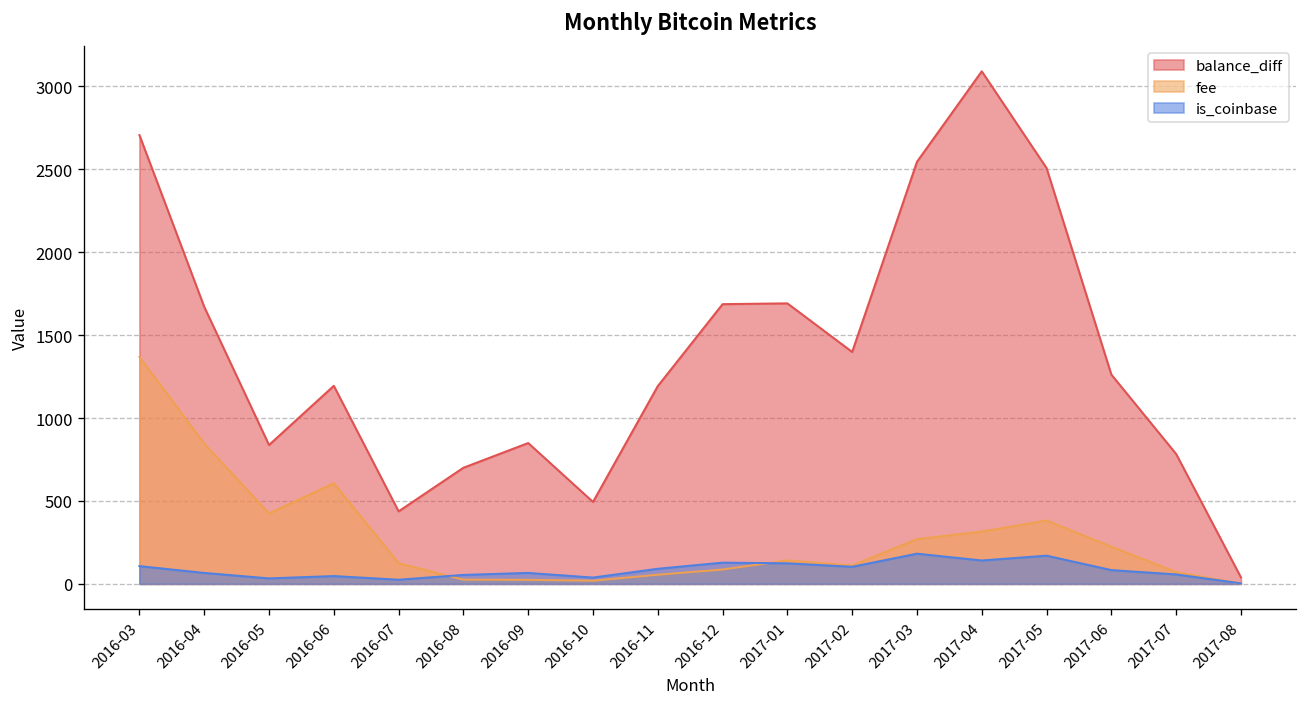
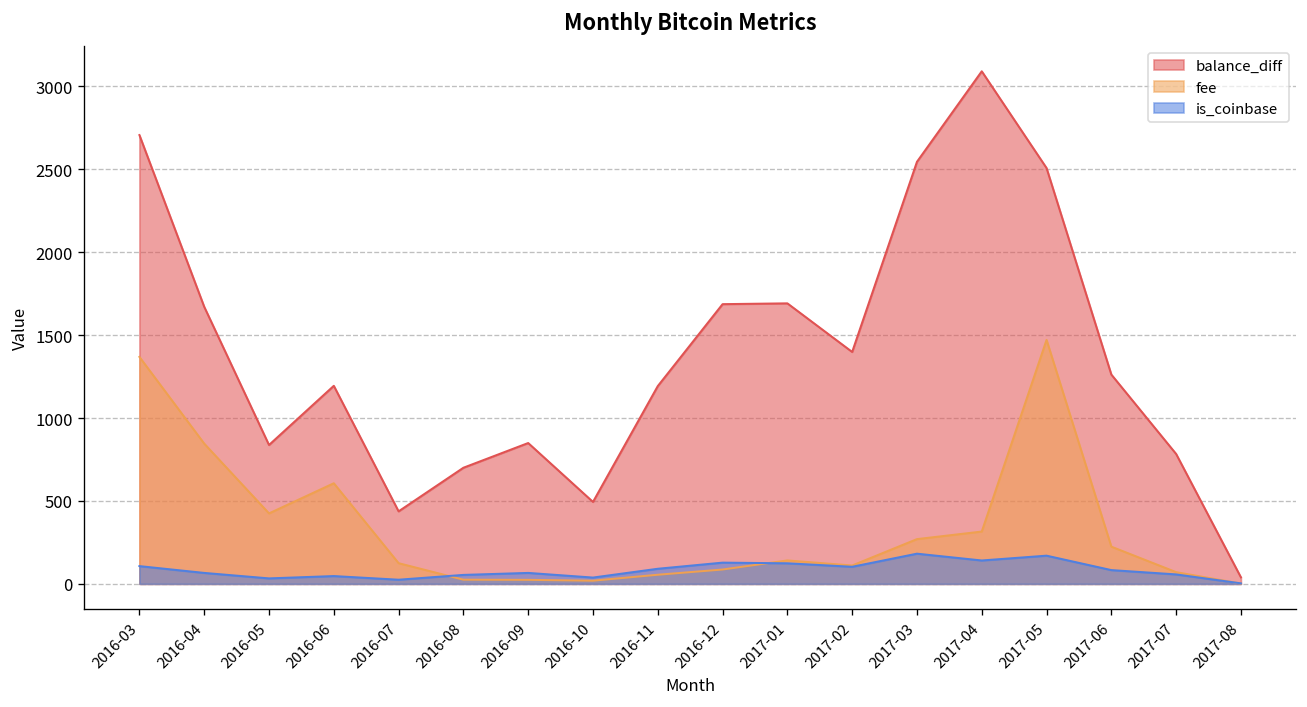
fee, 2017-05: 380 -> 1470
